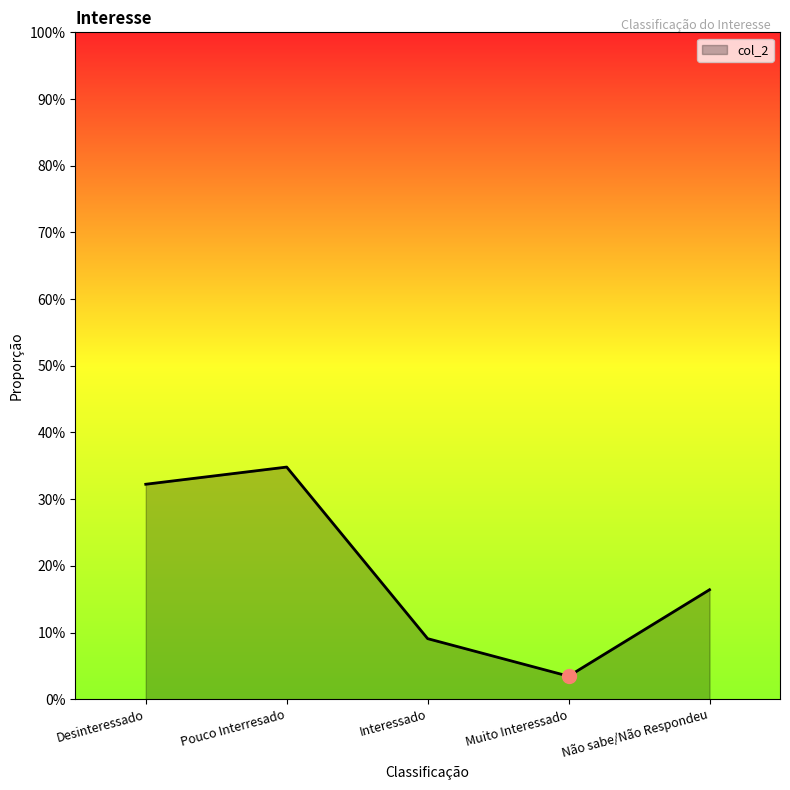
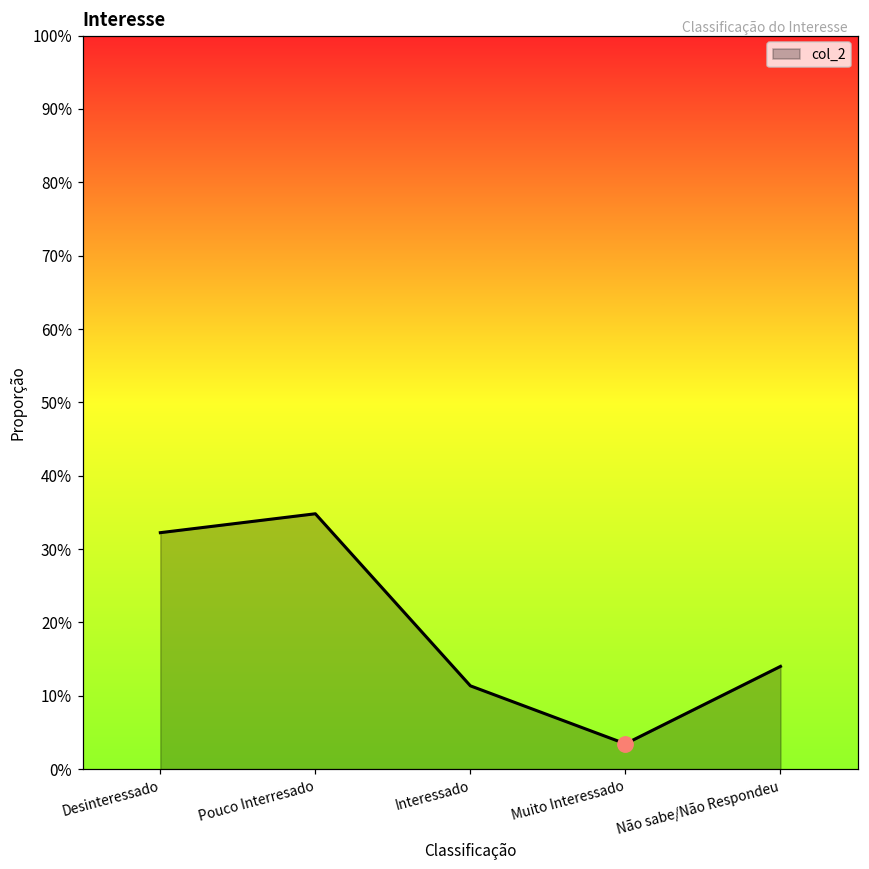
col_2, Interessado: 9% -> 11%
col_2, Não sabe/Não Respondeu: 16% -> 14%
